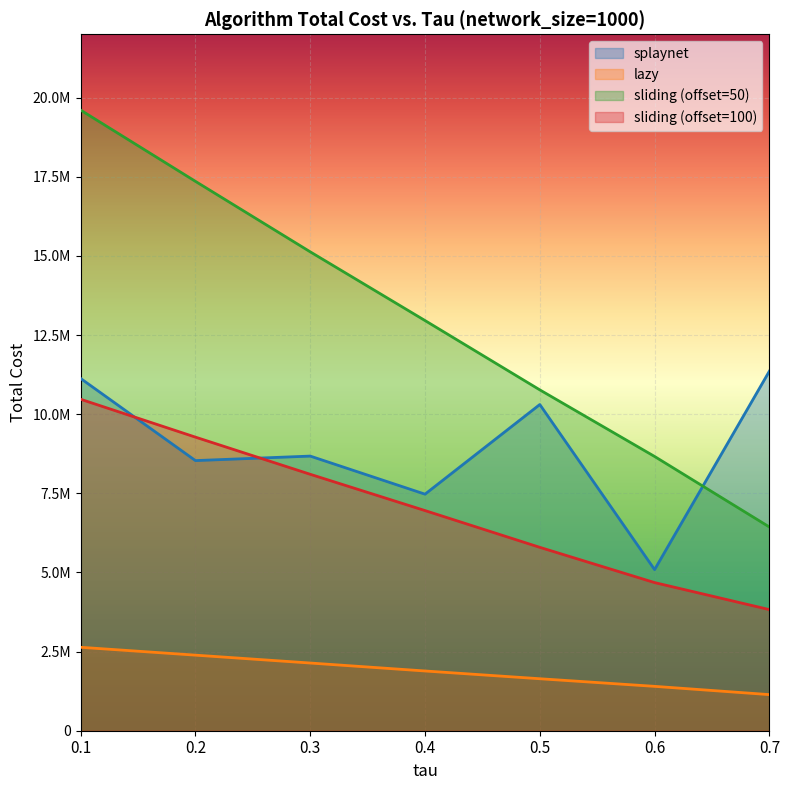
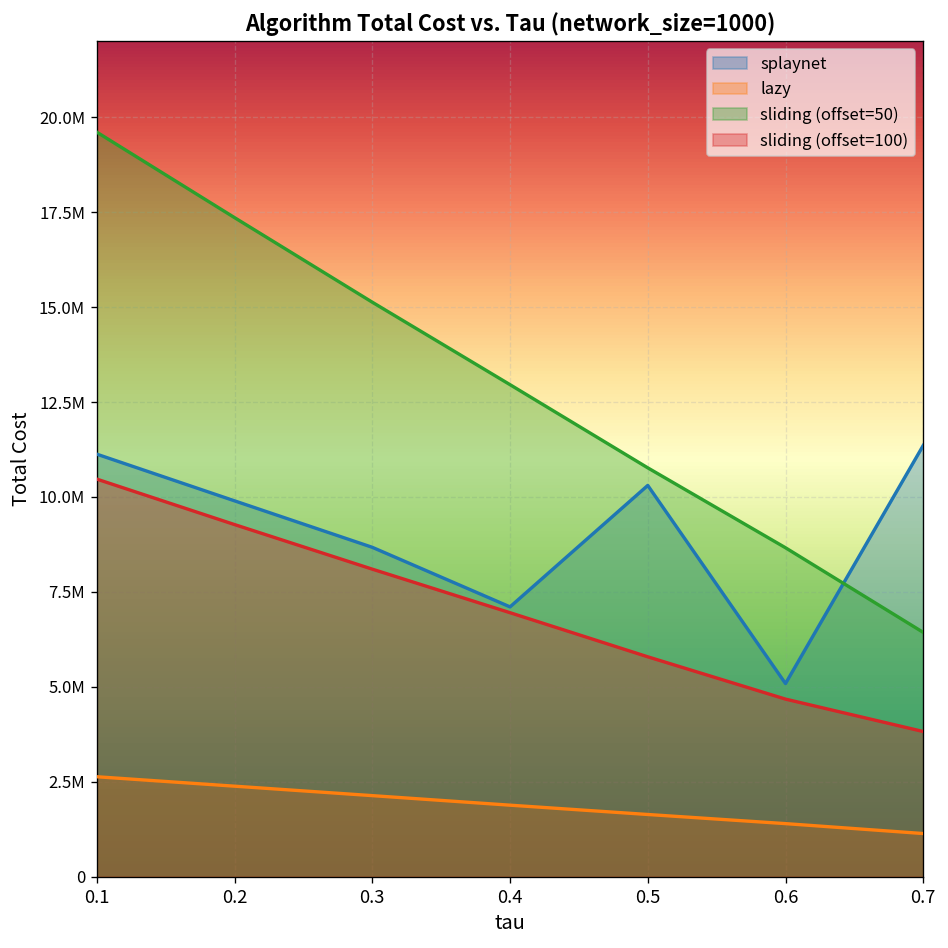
splaynet, 0.2: 8500000 -> 9900000
splaynet, 0.4: 7500000 -> 7100000
